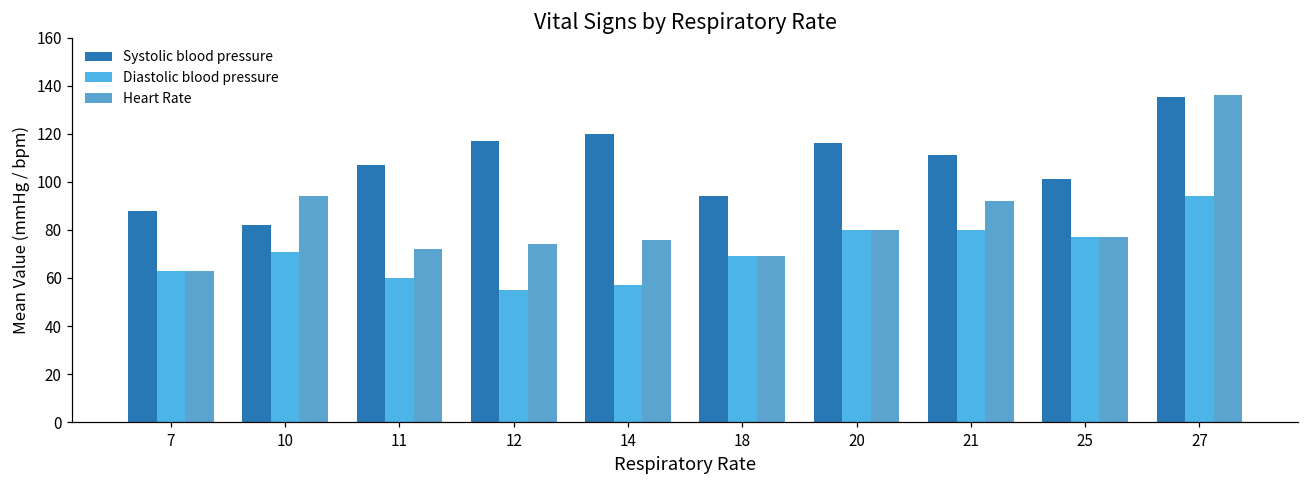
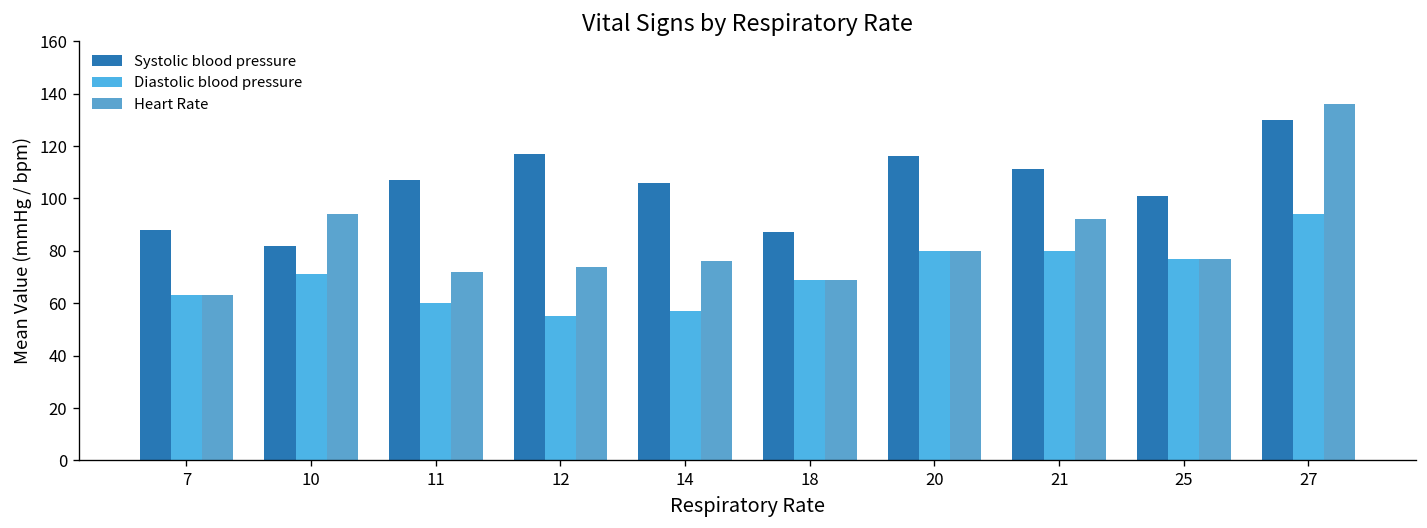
Systolic blood pressure, 14: 120 -> 106
Systolic blood pressure, 18: 94 -> 87
Systolic blood pressure, 27: 135 -> 130
